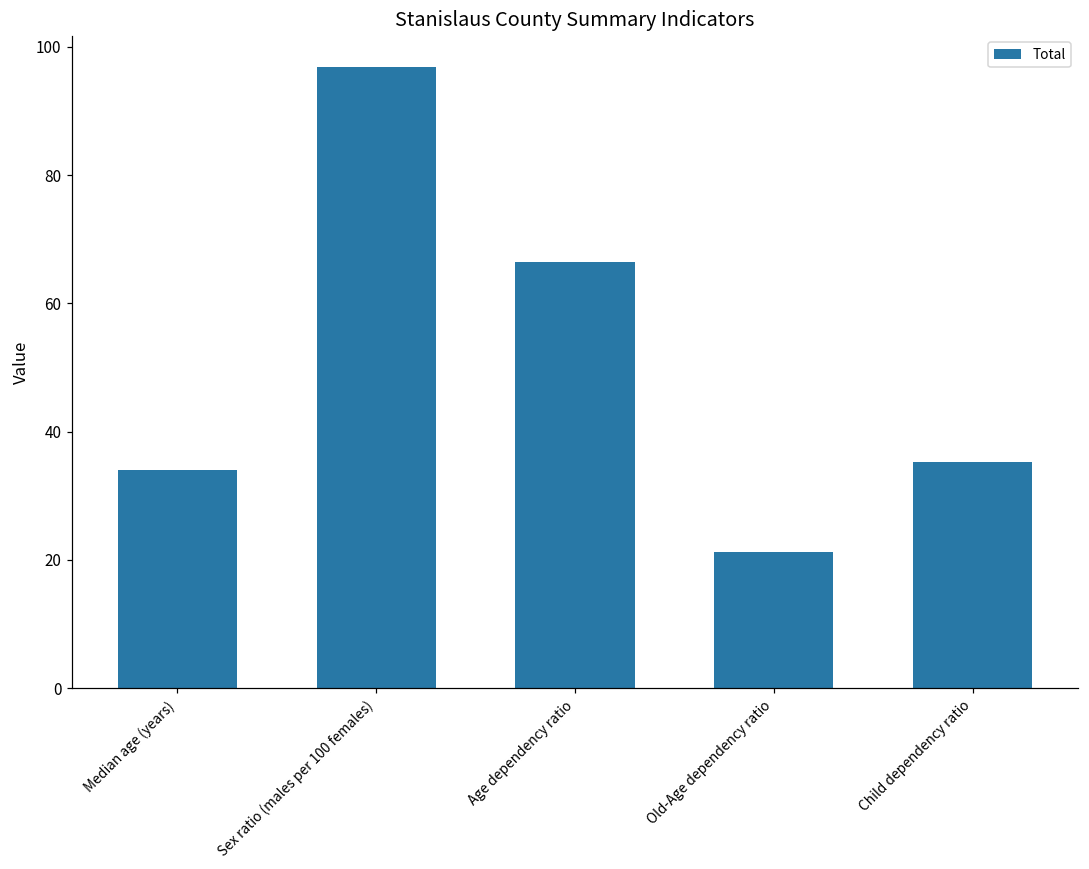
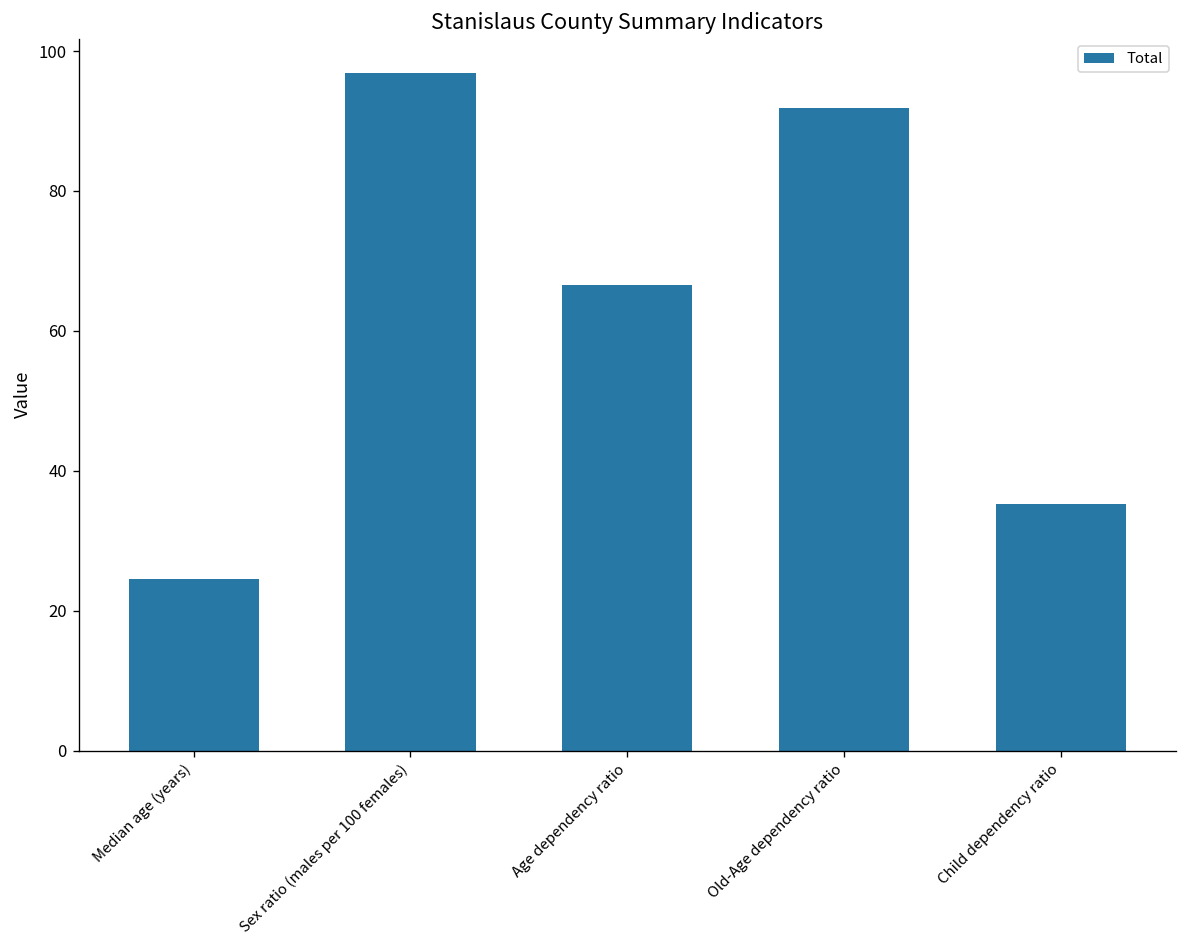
Median age (years): 34 -> 25
Old-Age dependency ratio: 21 -> 92
